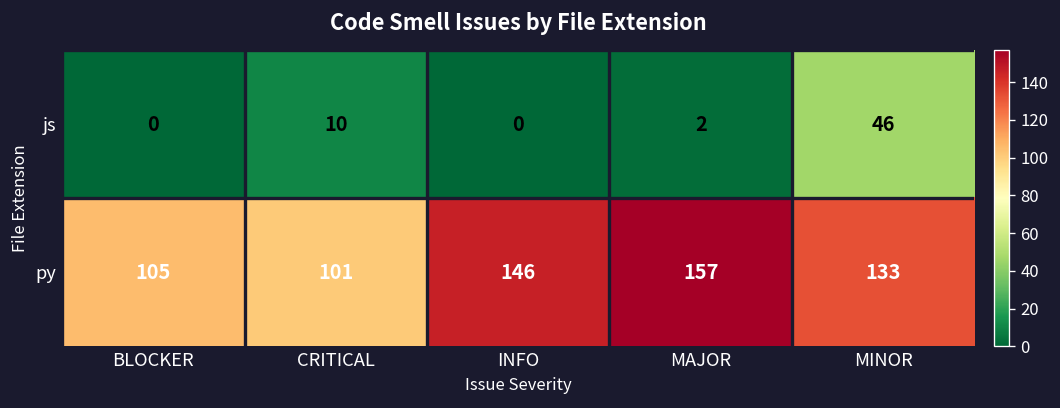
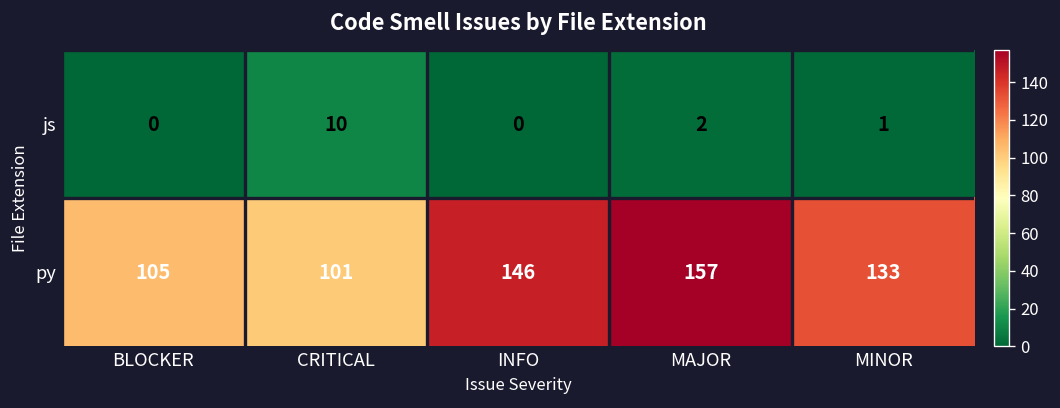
js, MINOR: 46 -> 1
